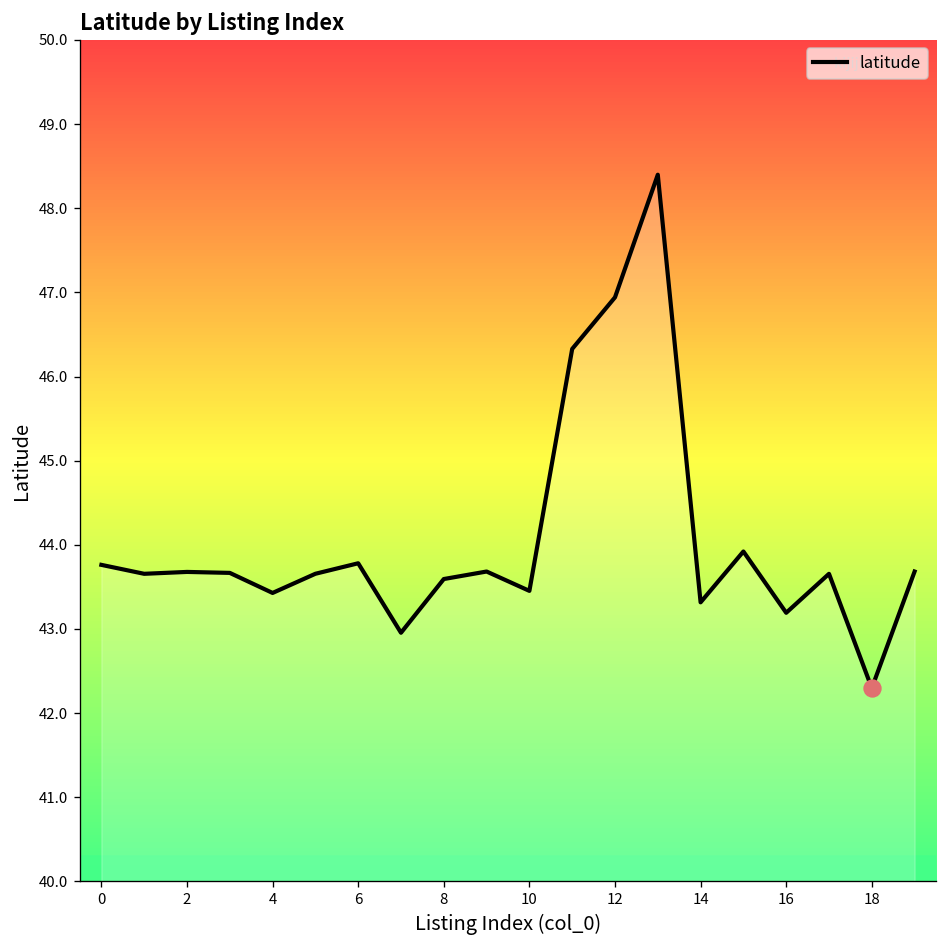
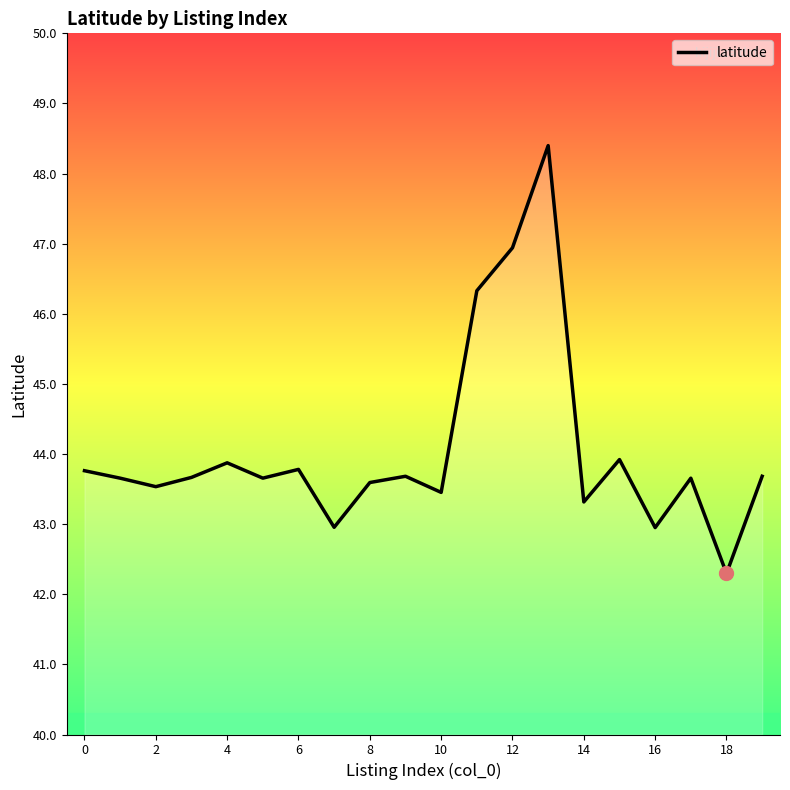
latitude, 2: 43.7 -> 43.5
latitude, 4: 43.4 -> 43.9
latitude, 16: 43.2 -> 43.0
